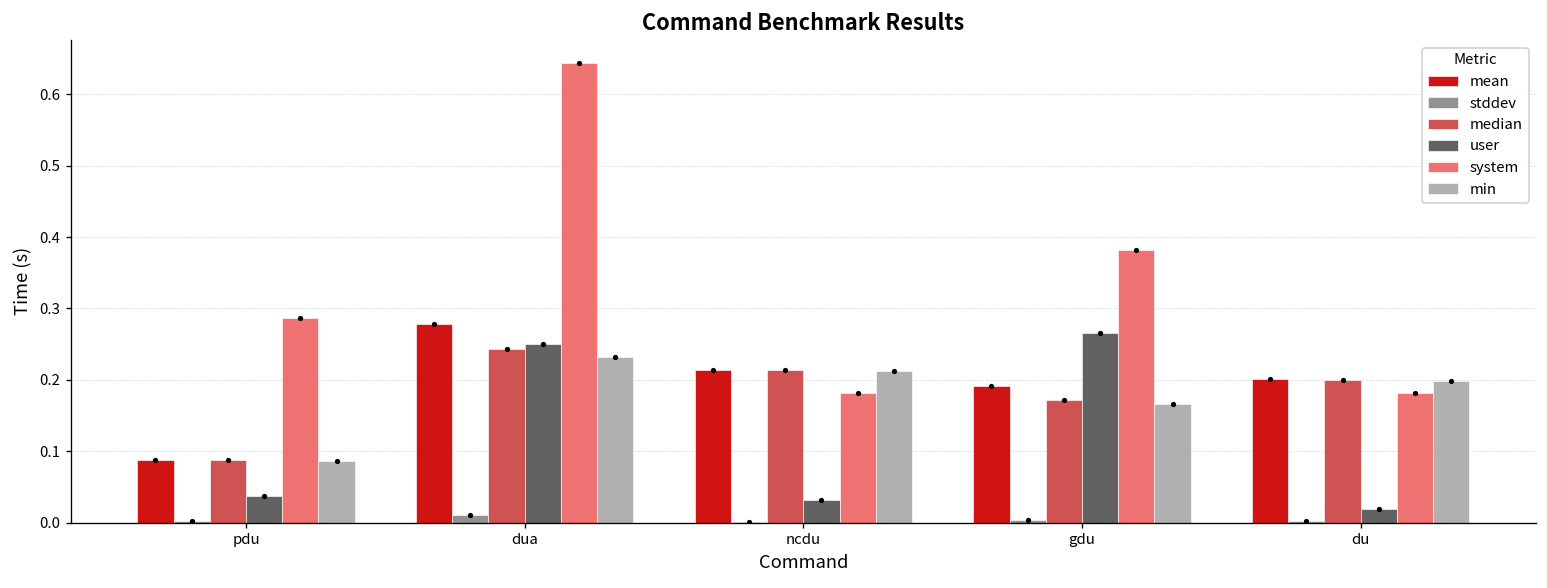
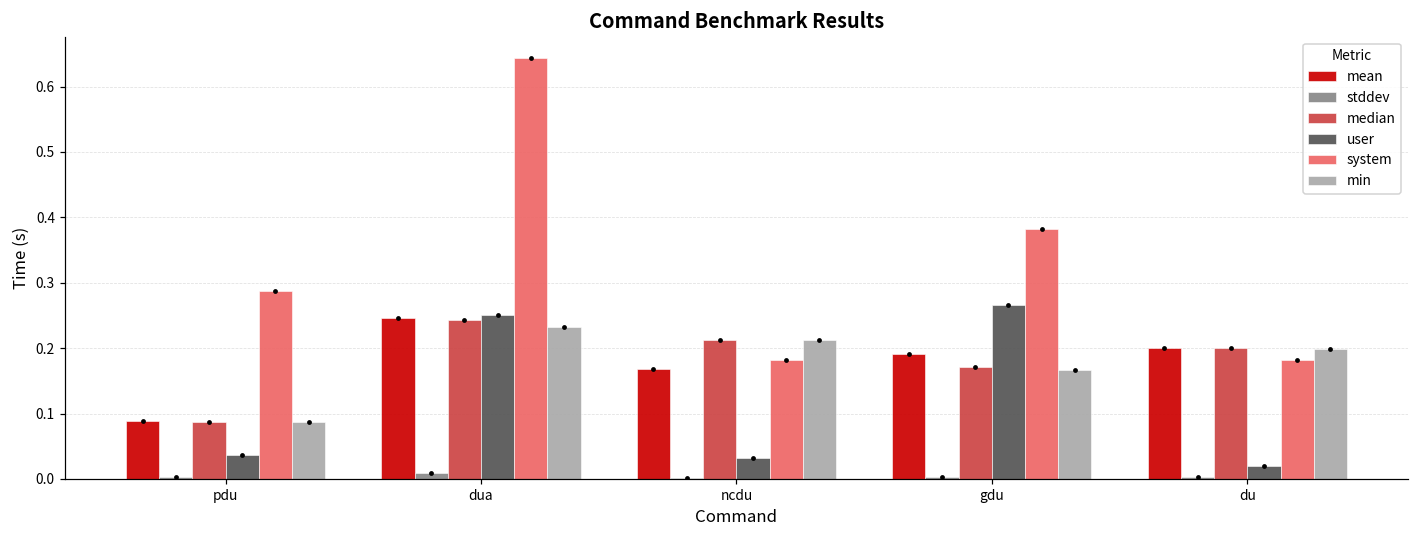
mean, dua: 0.28 -> 0.25
mean, ncdu: 0.21 -> 0.17
